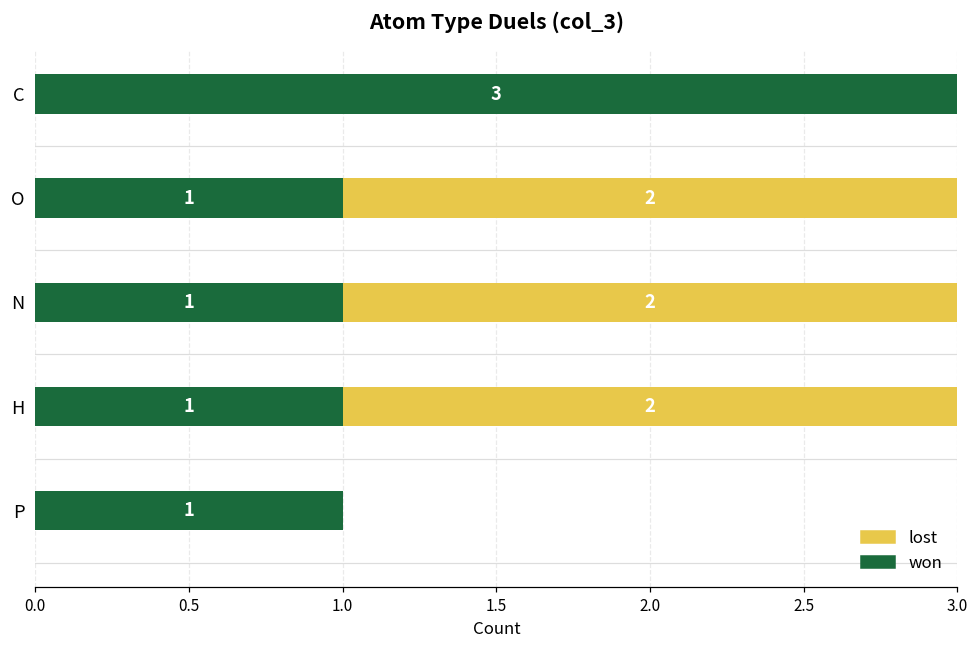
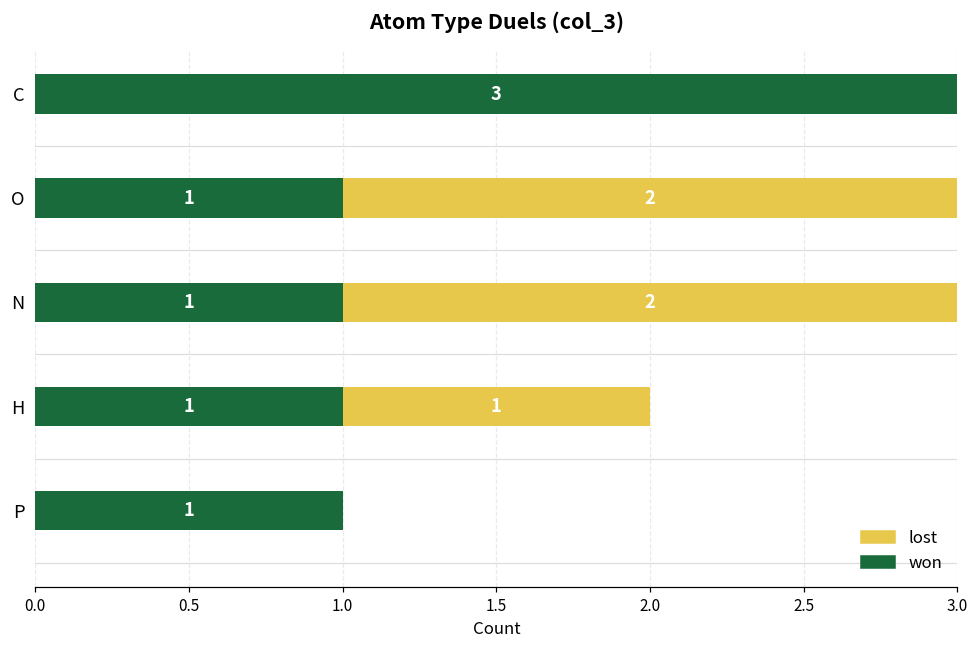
lost, H: 2 -> 1
